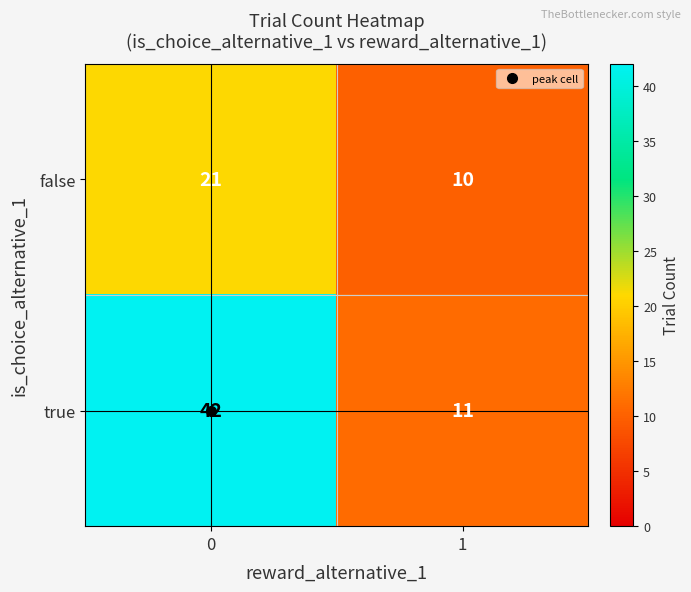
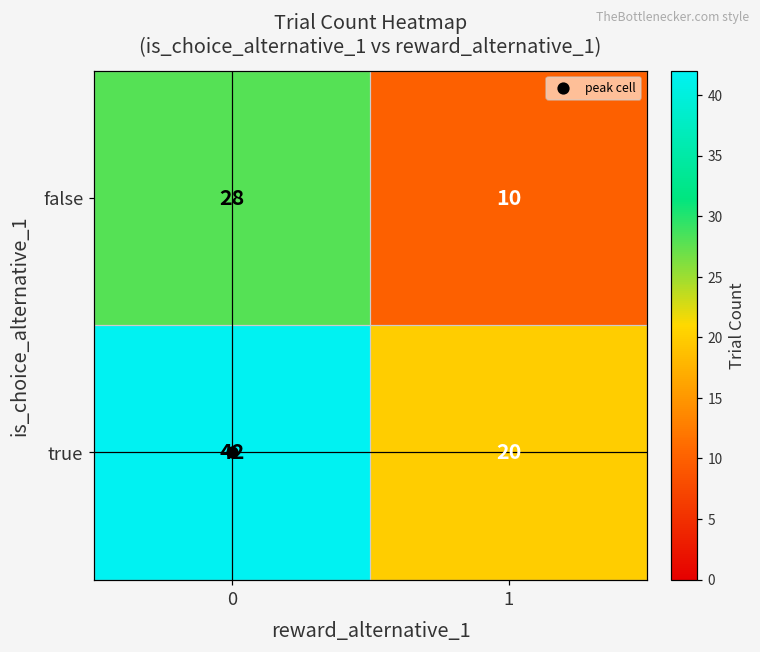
false, 0: 21 -> 28
true, 1: 11 -> 20
